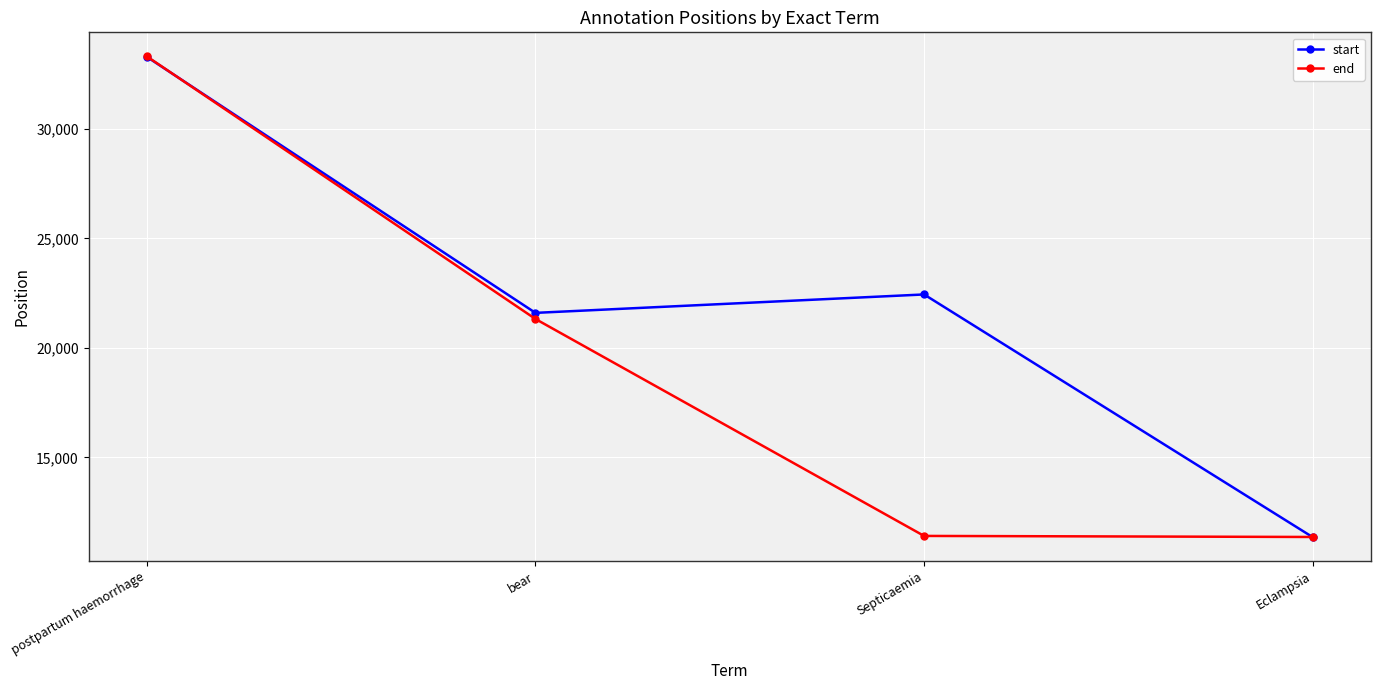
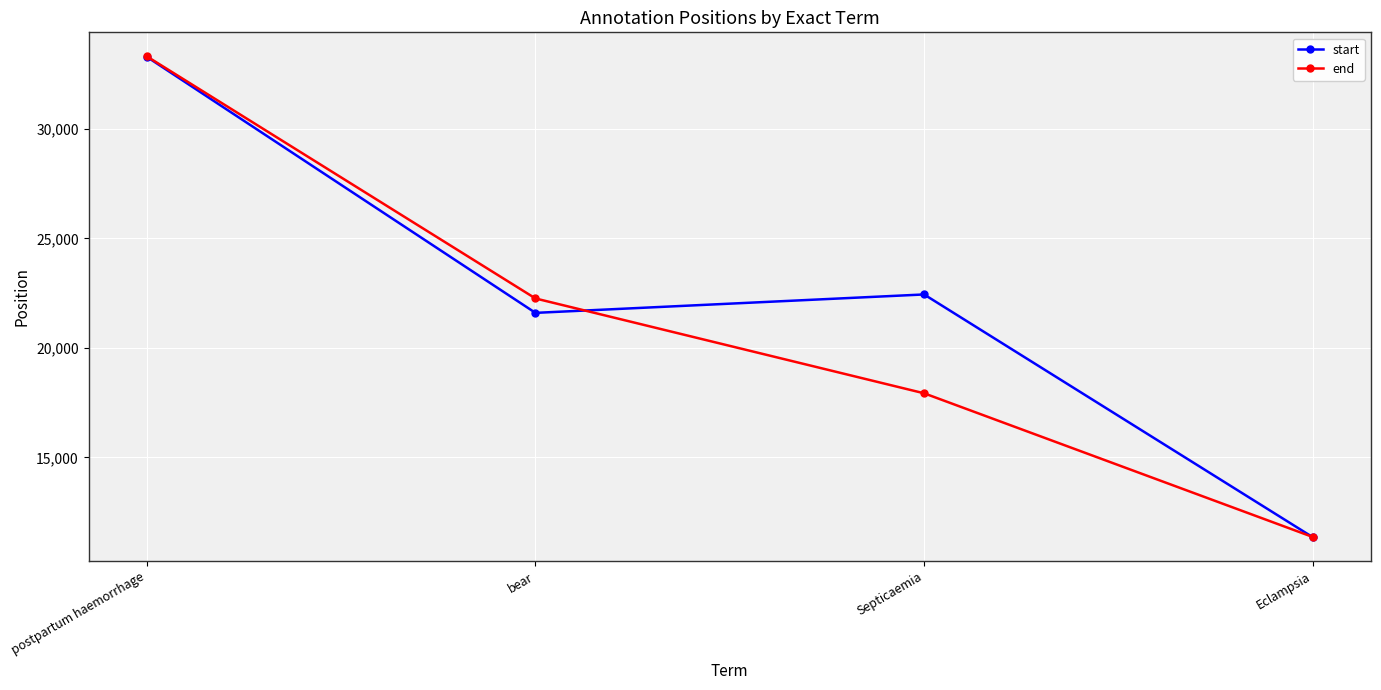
end, bear: 21,300 -> 22,300
end, Septicaemia: 11,400 -> 17,900
